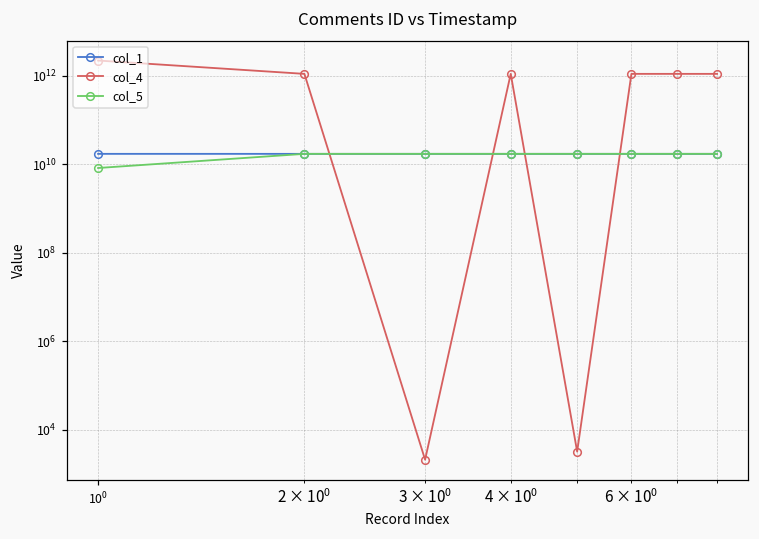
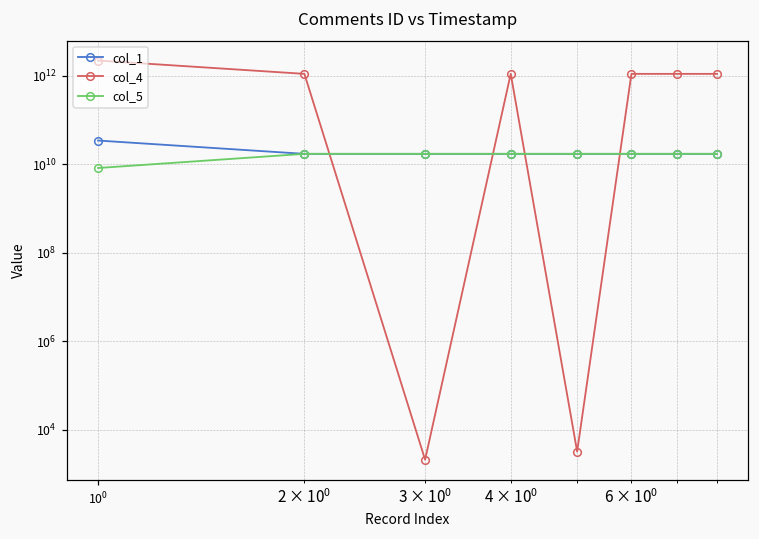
col_1, 10^0: 17000000000 -> 30000000000
